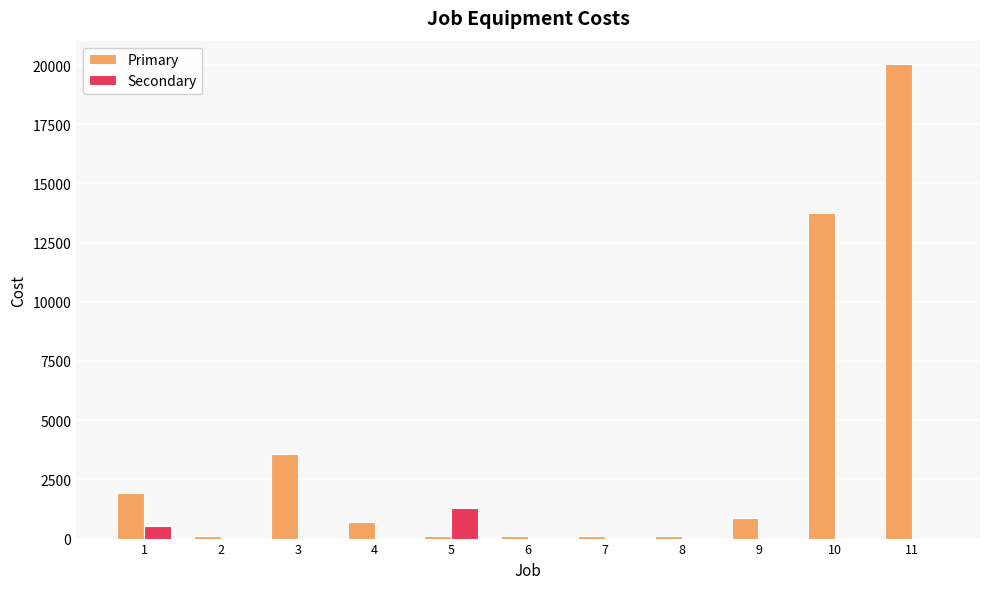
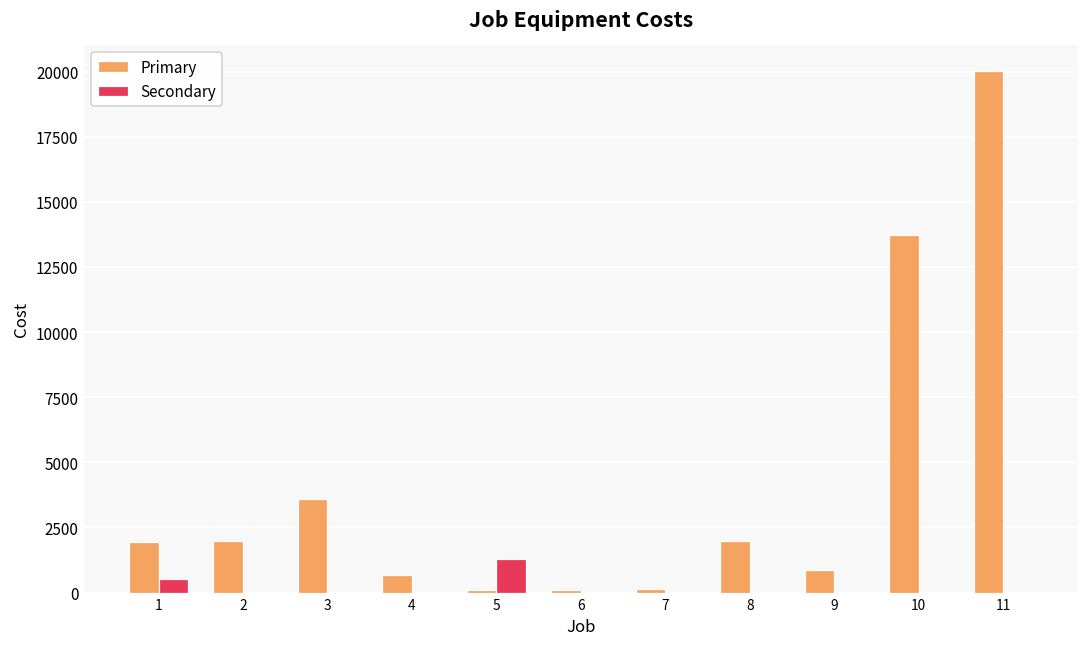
Primary, 2: 100 -> 2000
Primary, 8: 100 -> 2000
